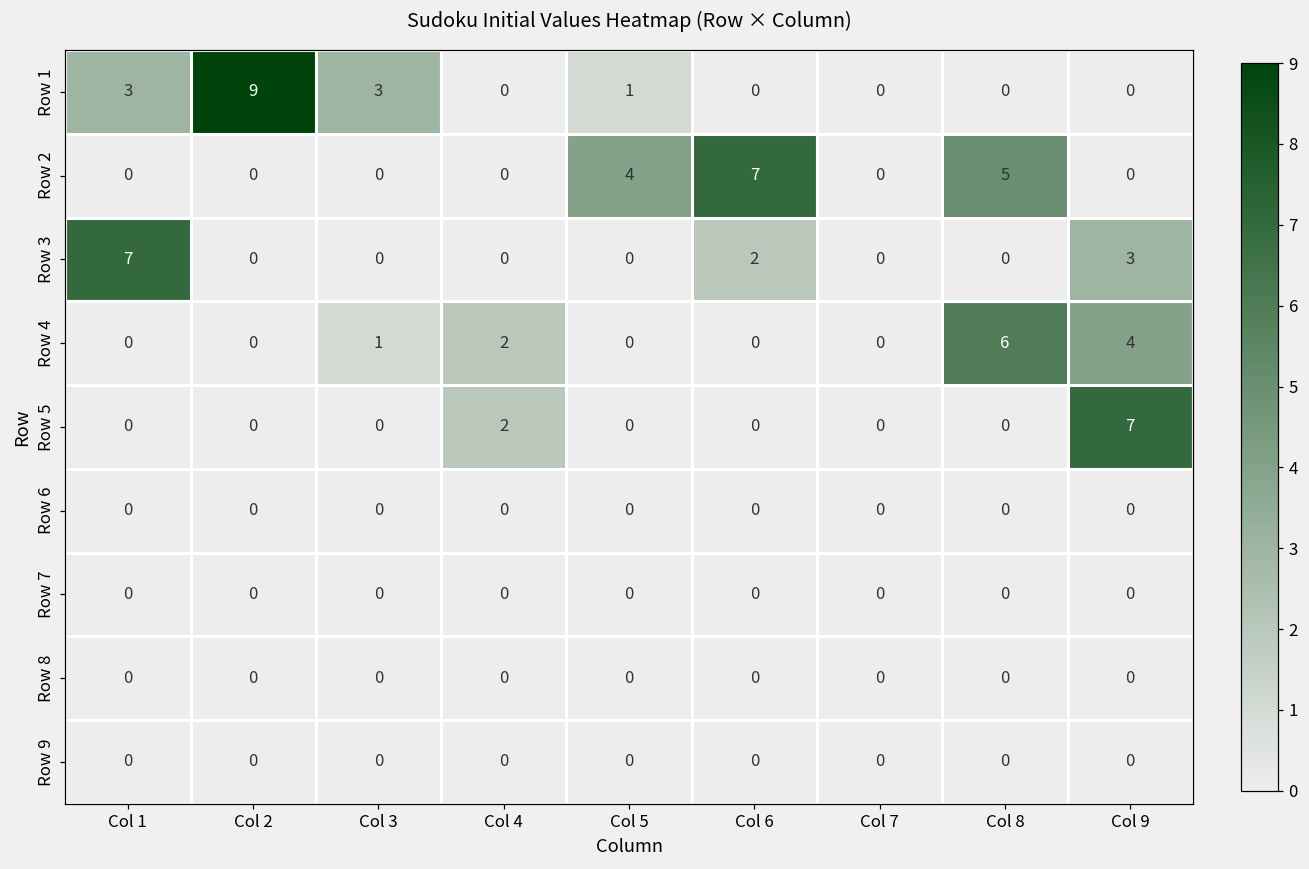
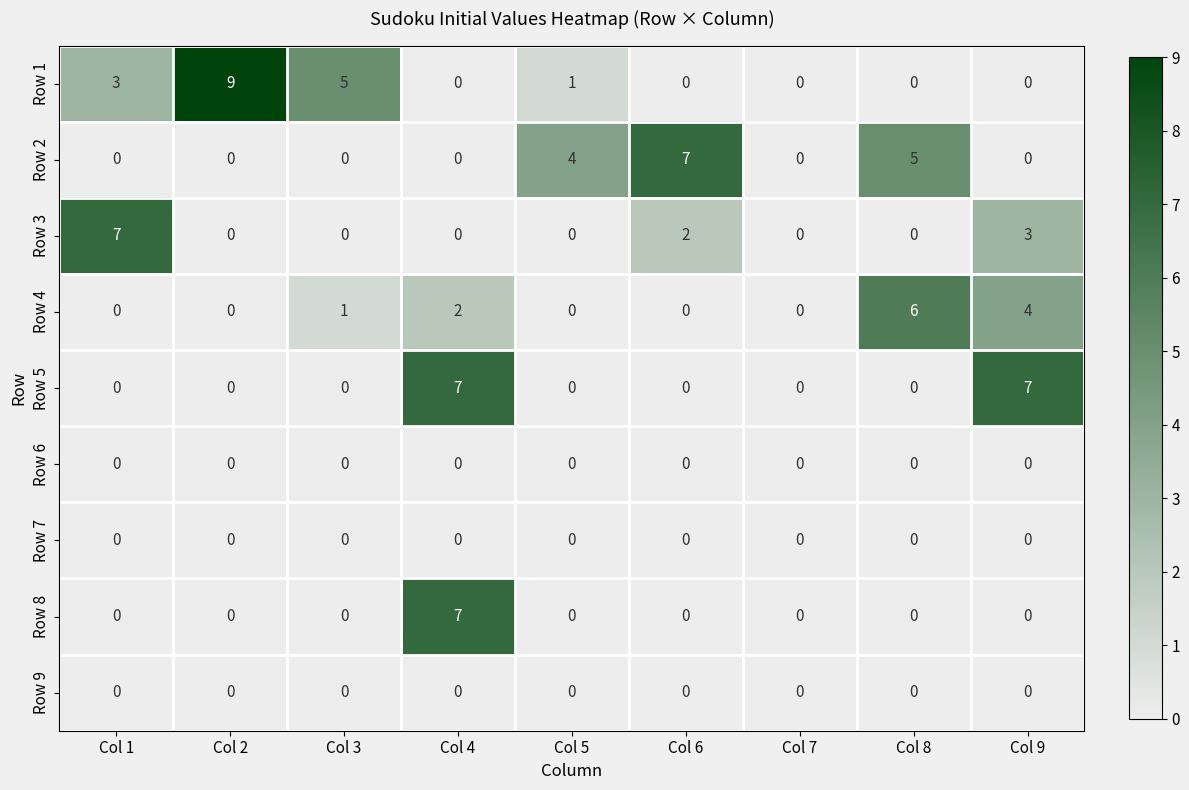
Row 1, Col 3: 3 -> 5
Row 5, Col 4: 2 -> 7
Row 8, Col 4: 0 -> 7
